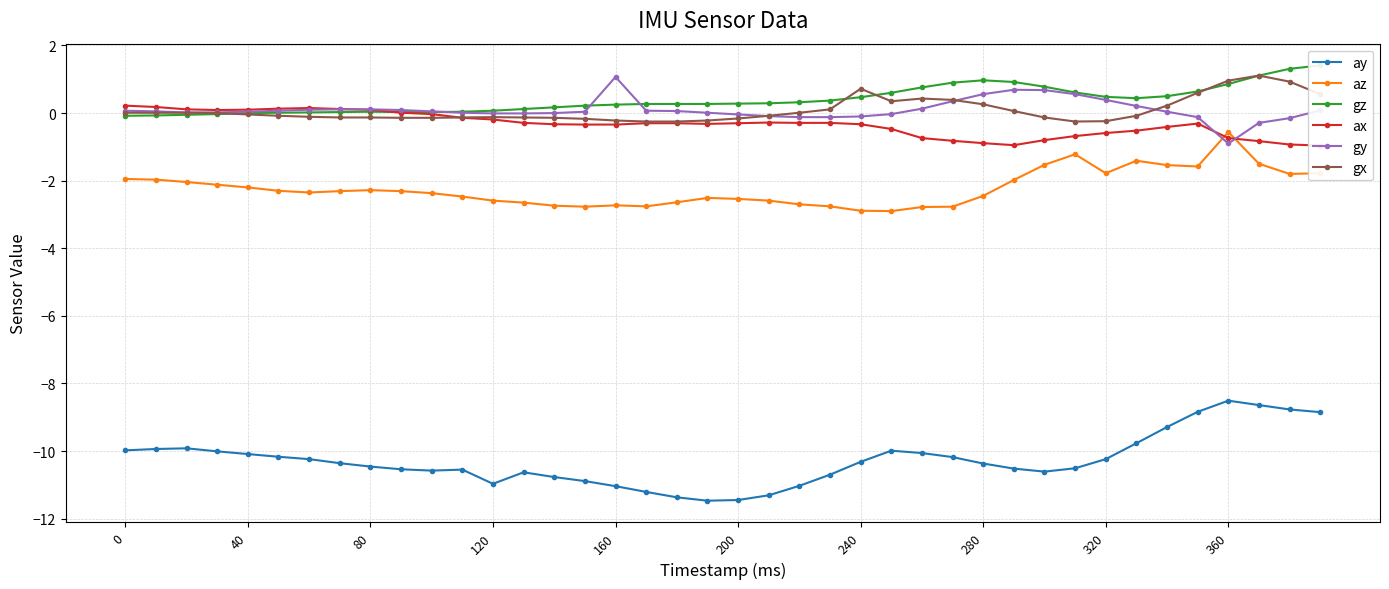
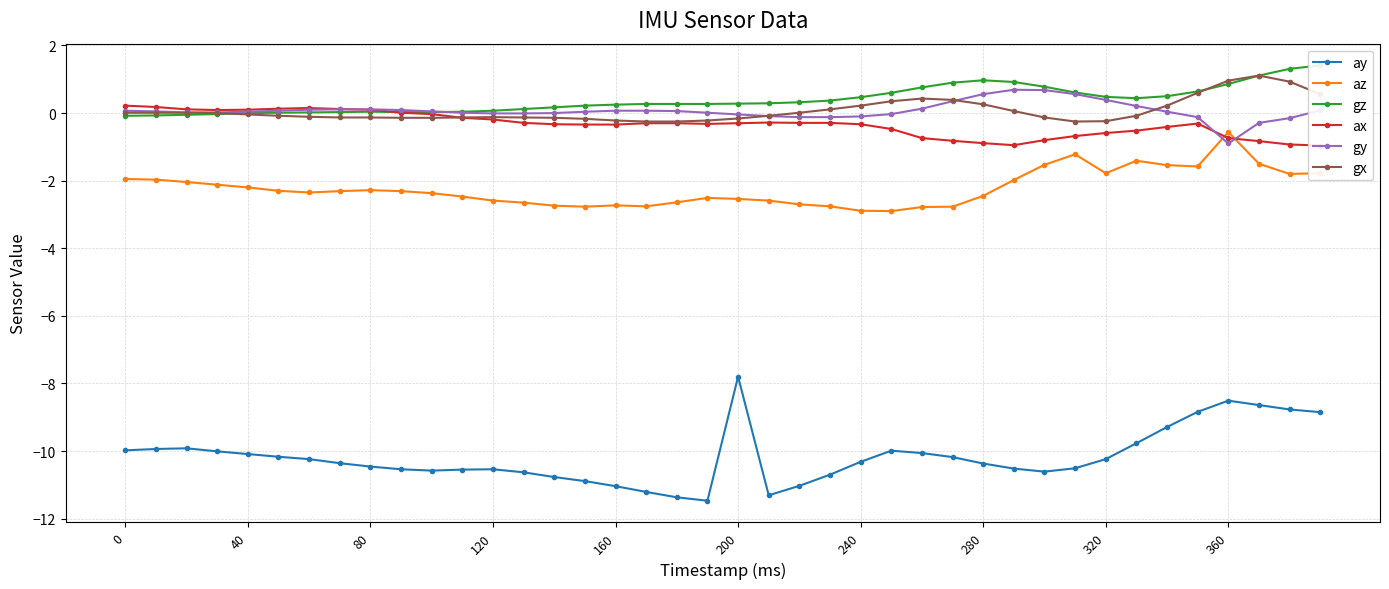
ay, 120: -11.0 -> -10.5
gy, 160: 1.1 -> 0.1
ay, 200: -11.5 -> -7.8
gx, 240: 0.7 -> 0.2
